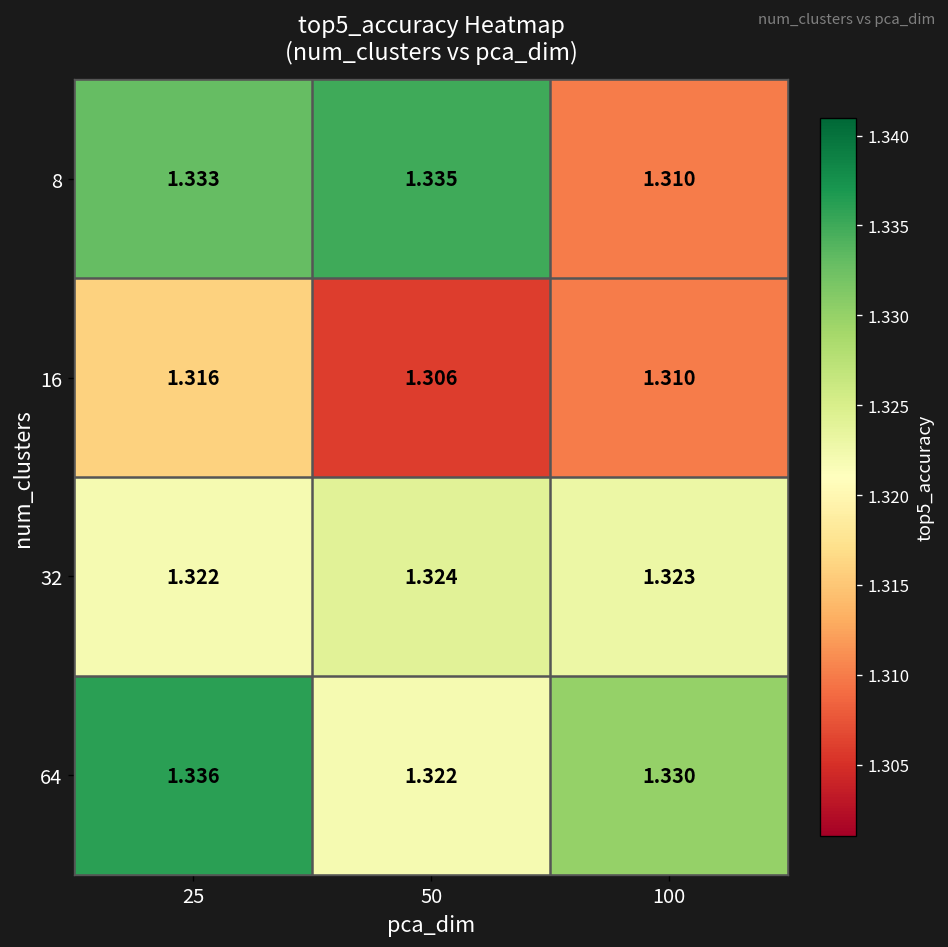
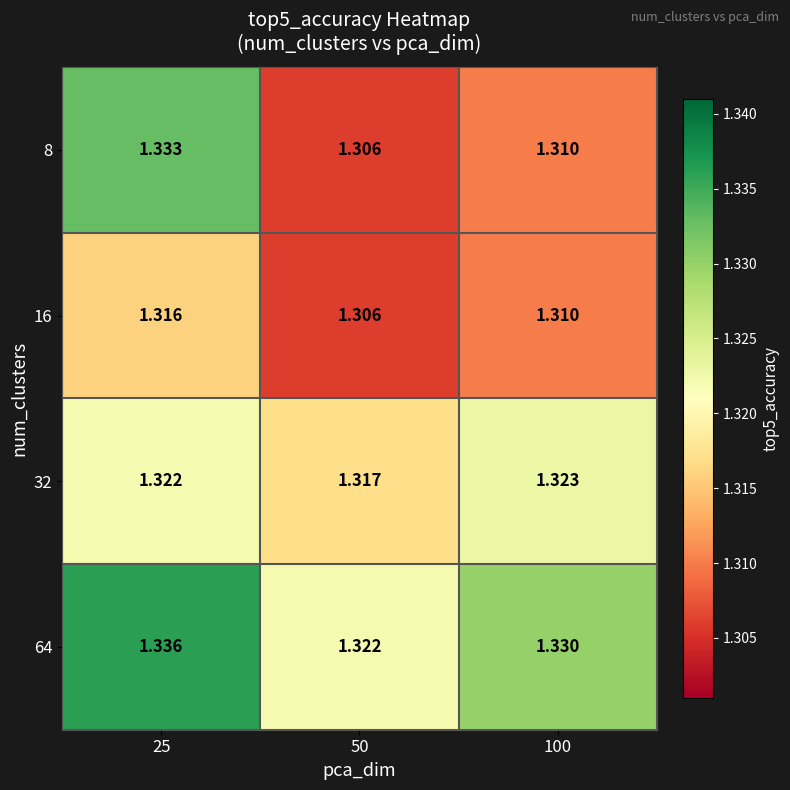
8, 50: 1.335 -> 1.306
32, 50: 1.324 -> 1.317
